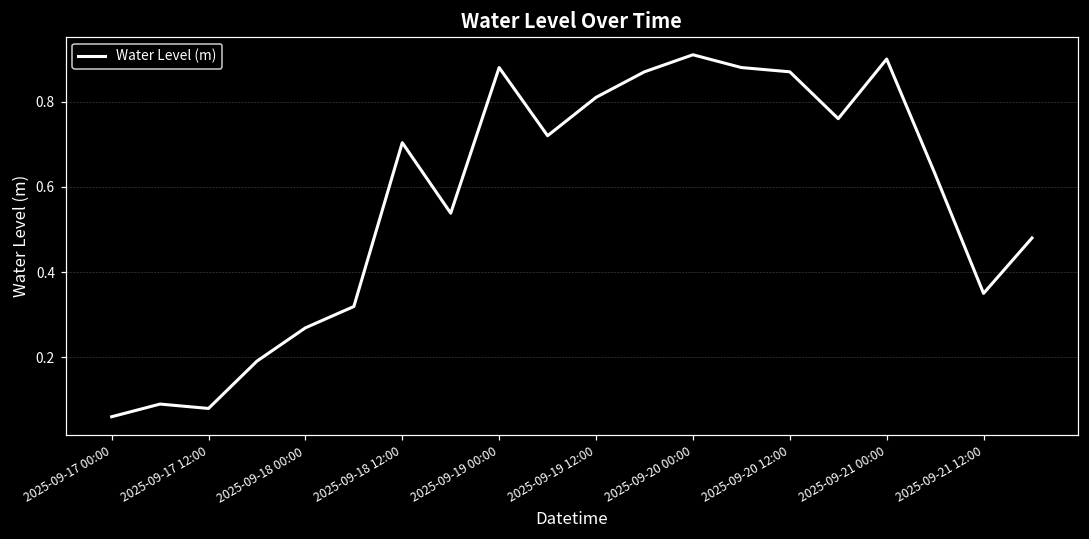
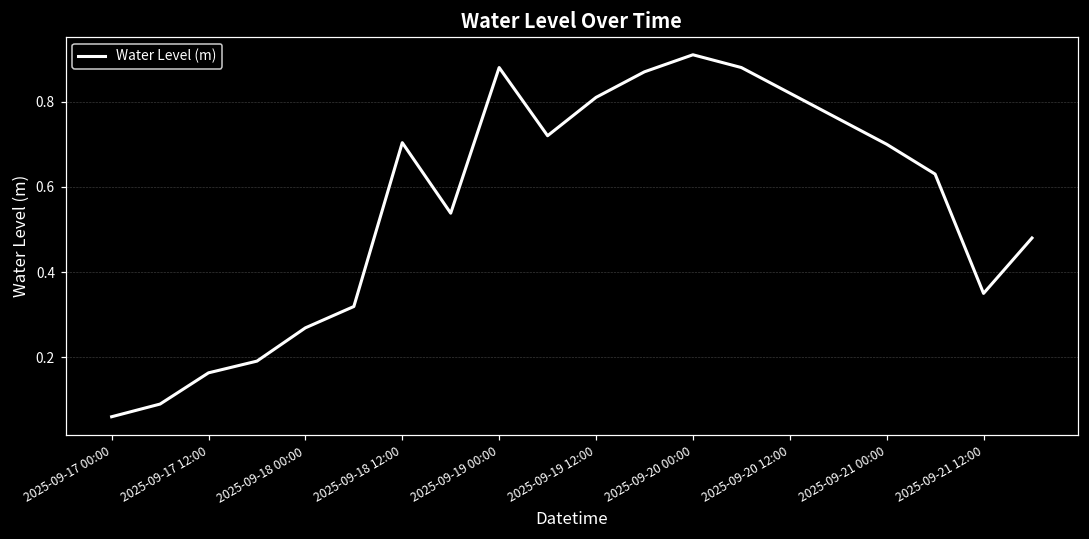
2025-09-17 12:00: 0.08 -> 0.16
2025-09-20 12:00: 0.87 -> 0.82
2025-09-21 00:00: 0.9 -> 0.7
